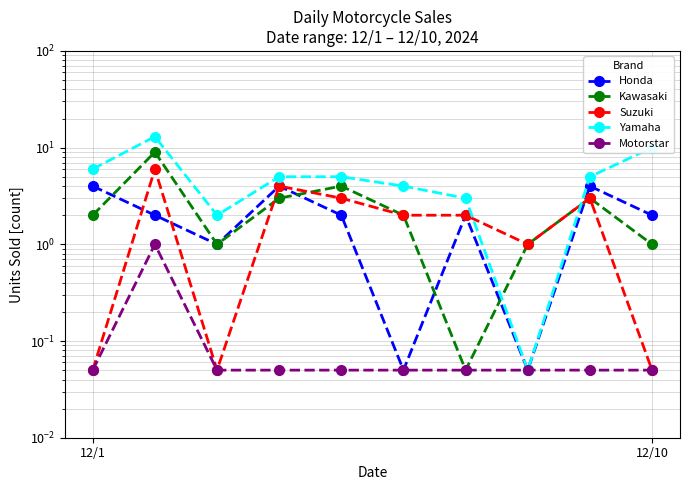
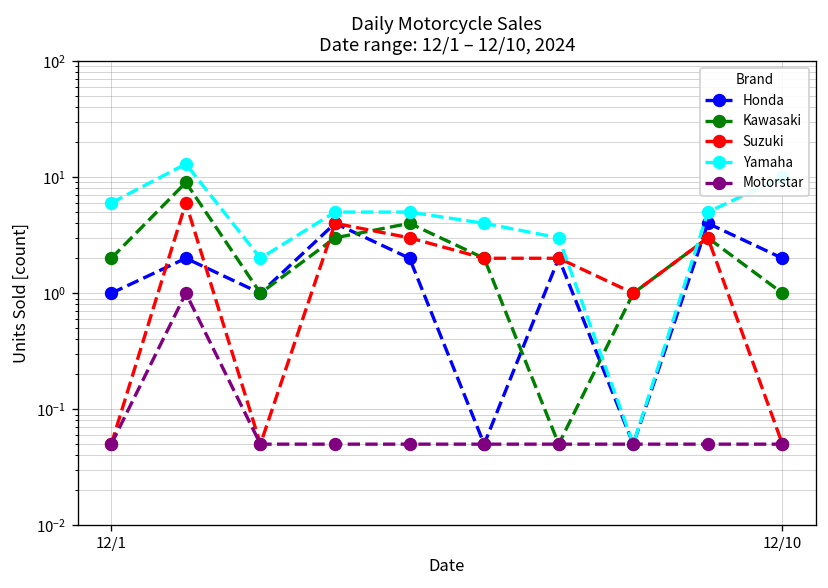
Honda, 12/1: 4 -> 1
